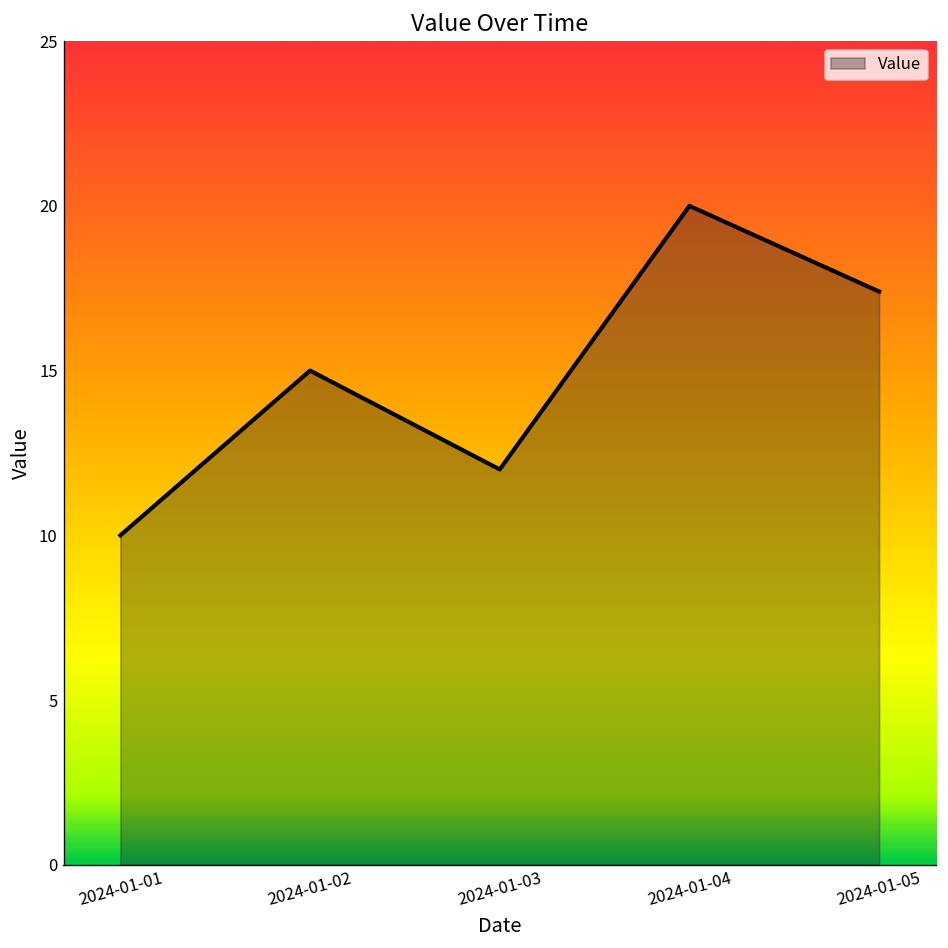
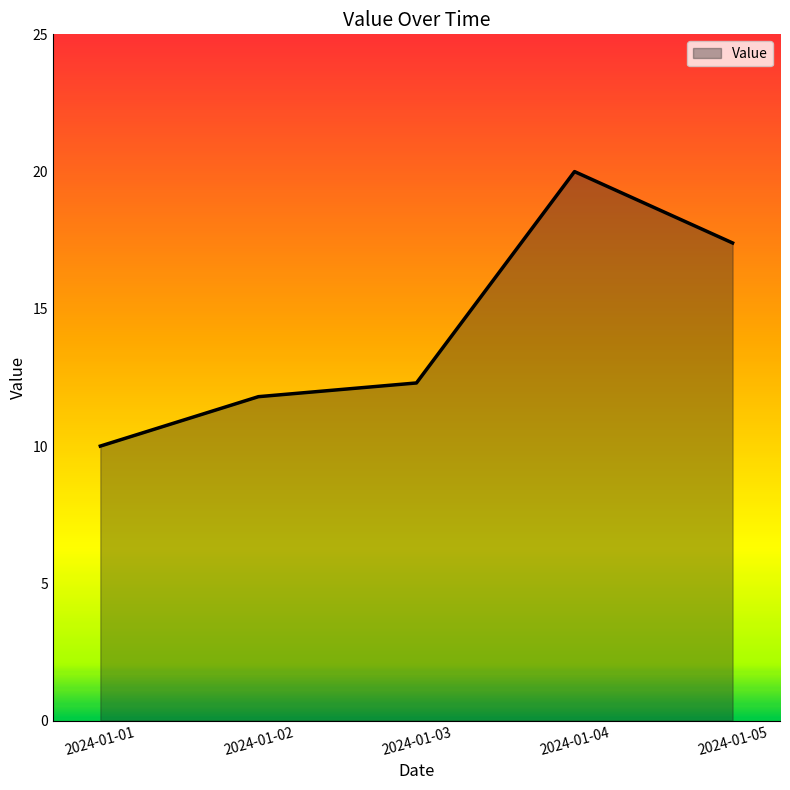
2024-01-02: 15.0 -> 11.8
2024-01-03: 12.0 -> 12.3
